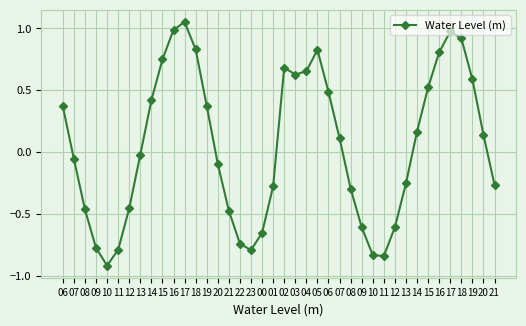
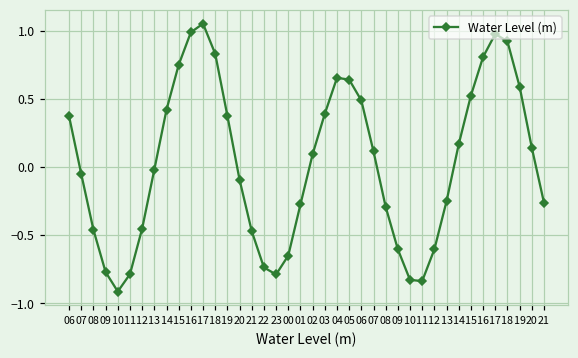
02: 0.68 -> 0.09
03: 0.63 -> 0.39
05: 0.83 -> 0.64
